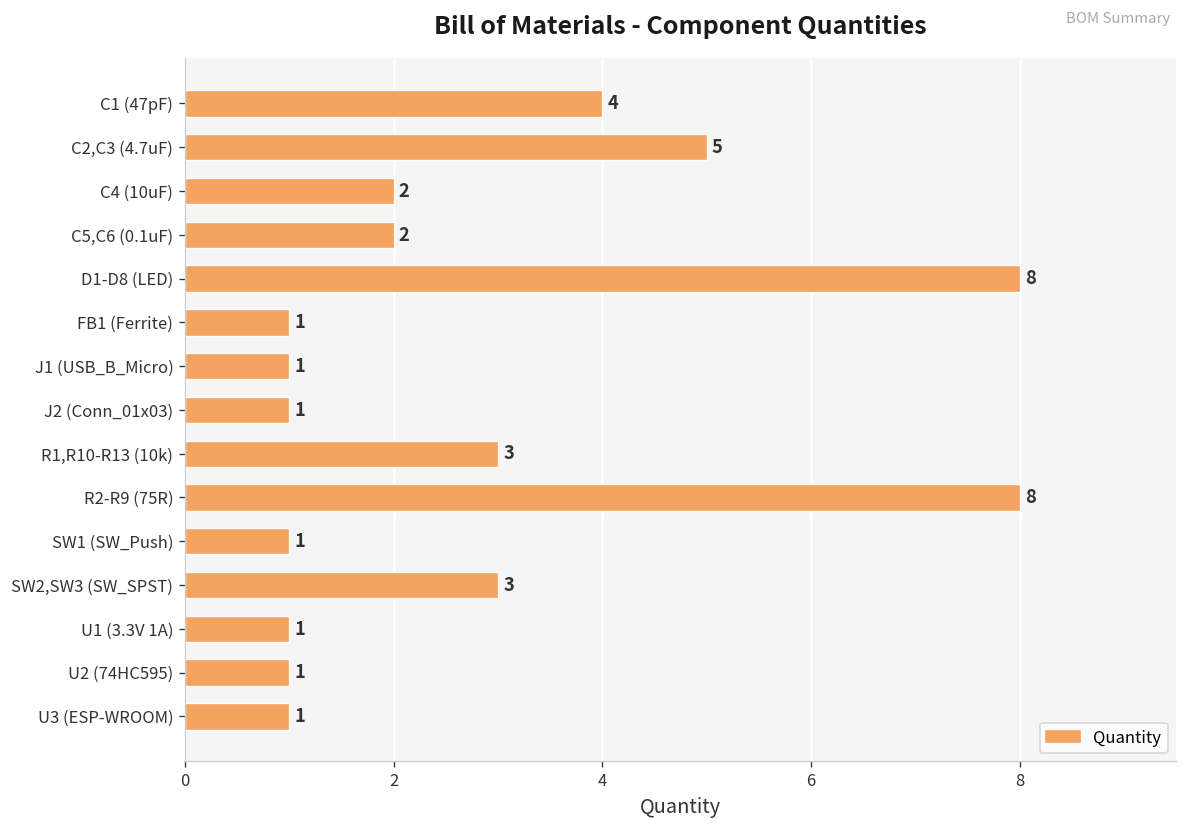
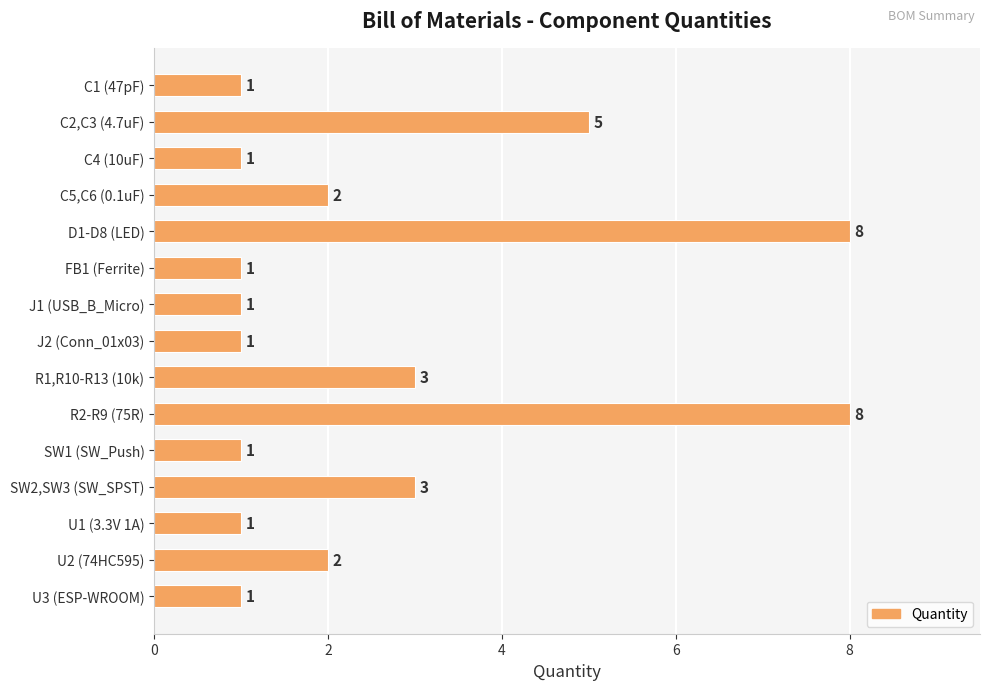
C1 (47pF): 4 -> 1
C4 (10uF): 2 -> 1
U2 (74HC595): 1 -> 2
